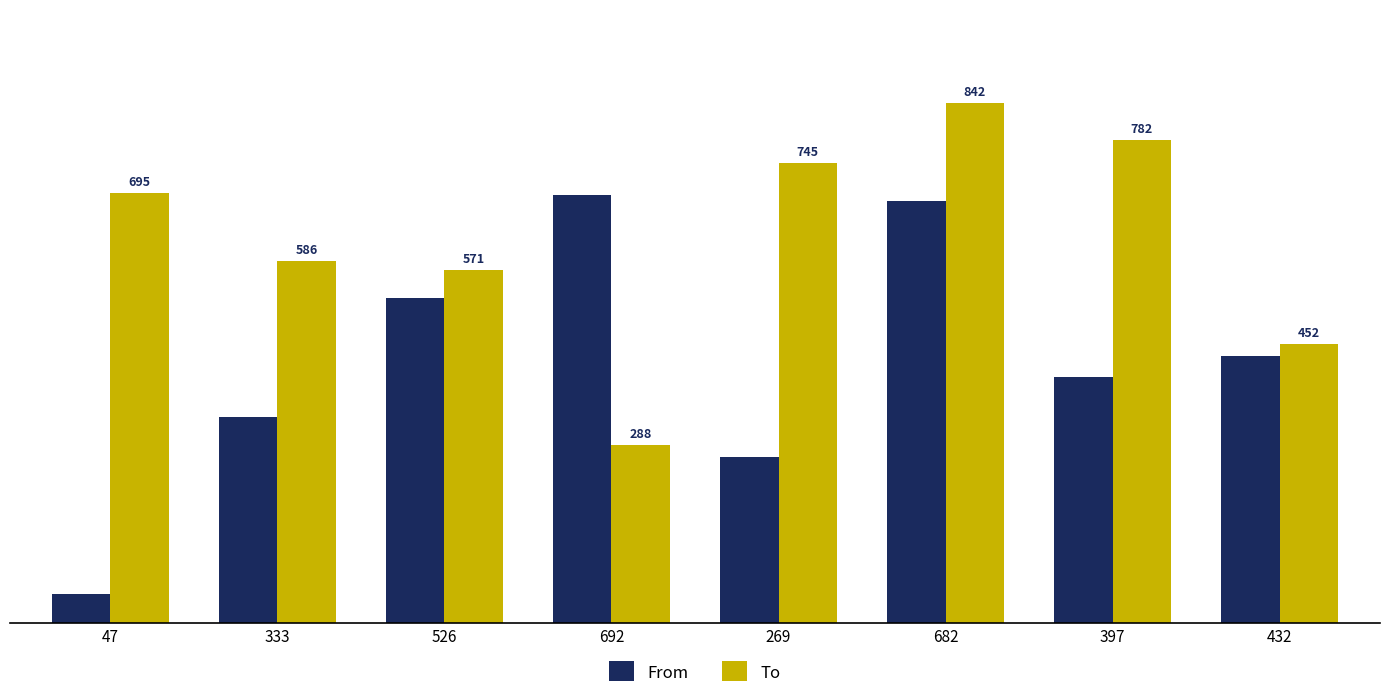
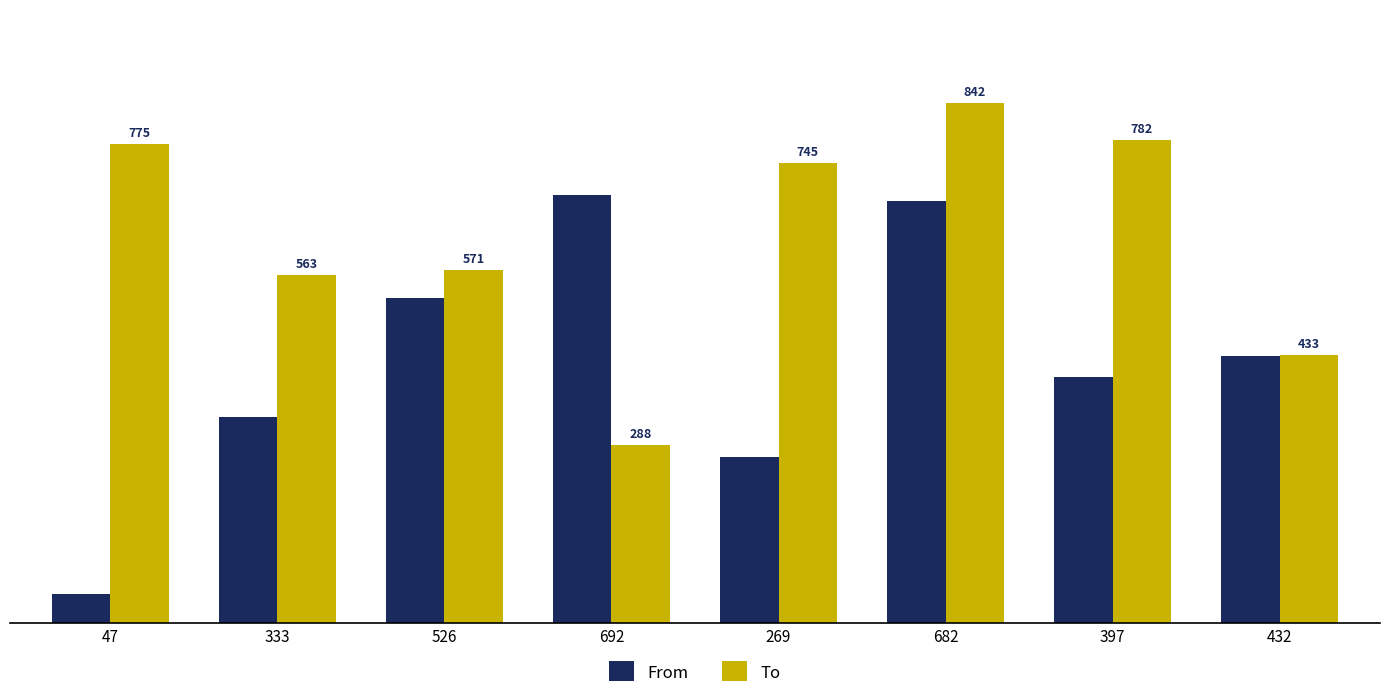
To, 47: 695 -> 775
To, 333: 586 -> 563
To, 432: 452 -> 433
